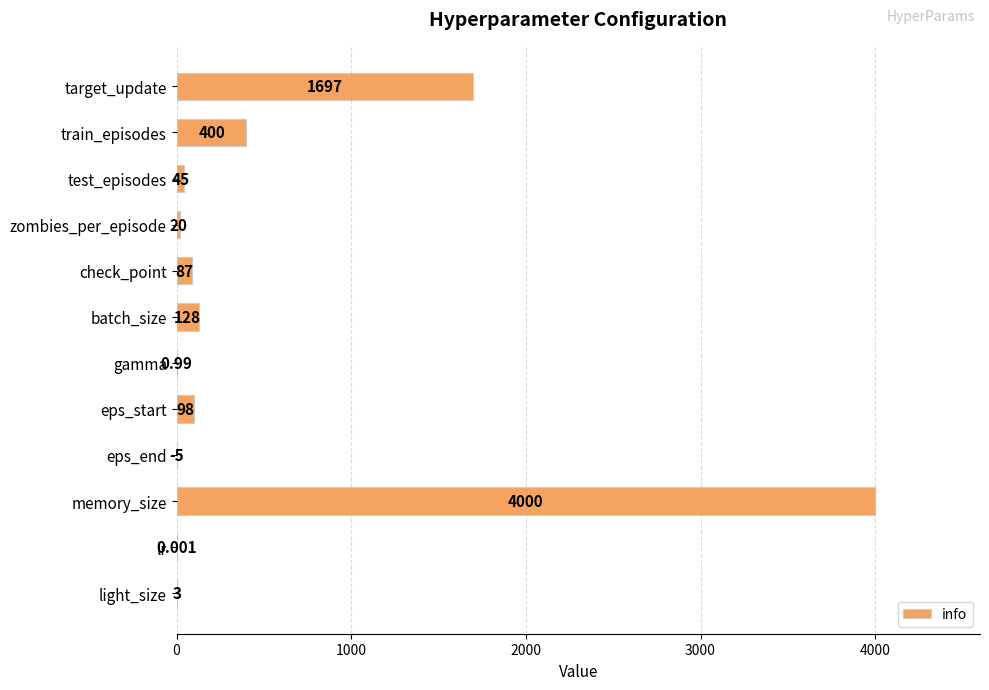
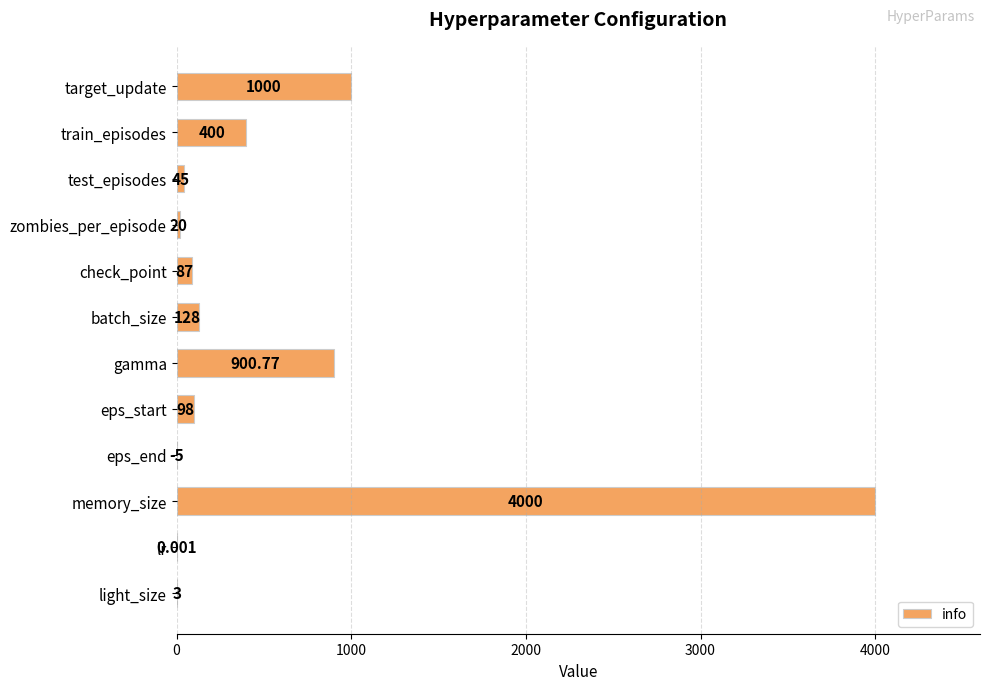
target_update: 1697 -> 1000
gamma: 0.99 -> 900.77
